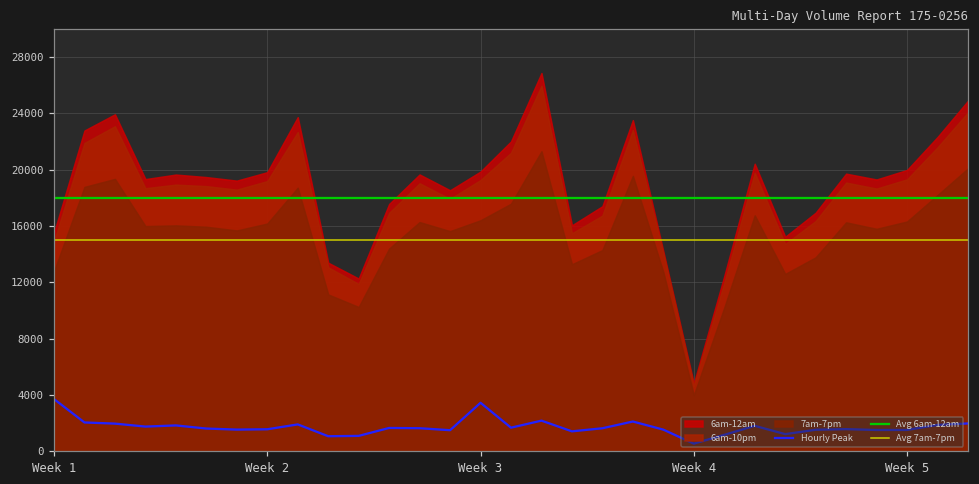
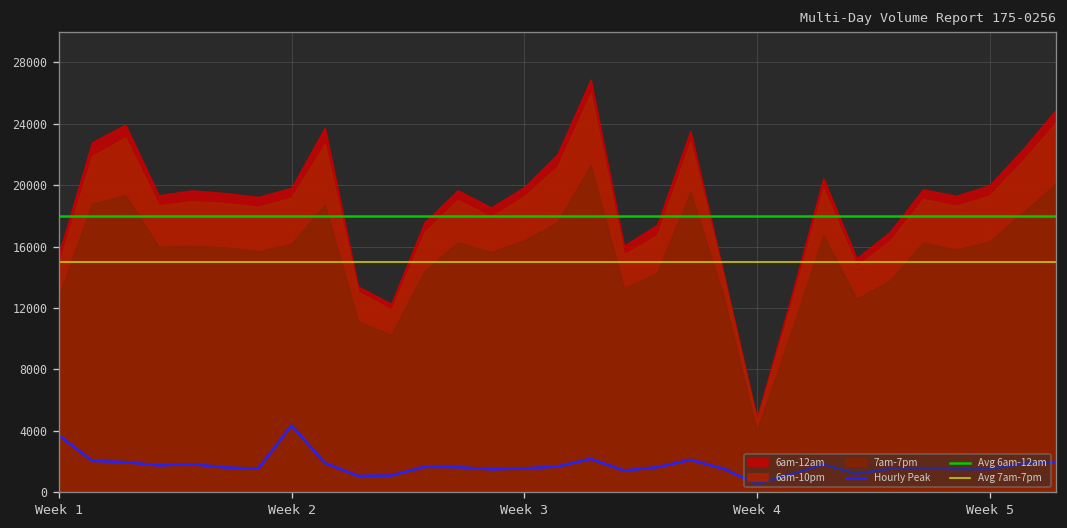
Hourly Peak, Week 2: 1600 -> 4400
Hourly Peak, Week 3: 3400 -> 1600
